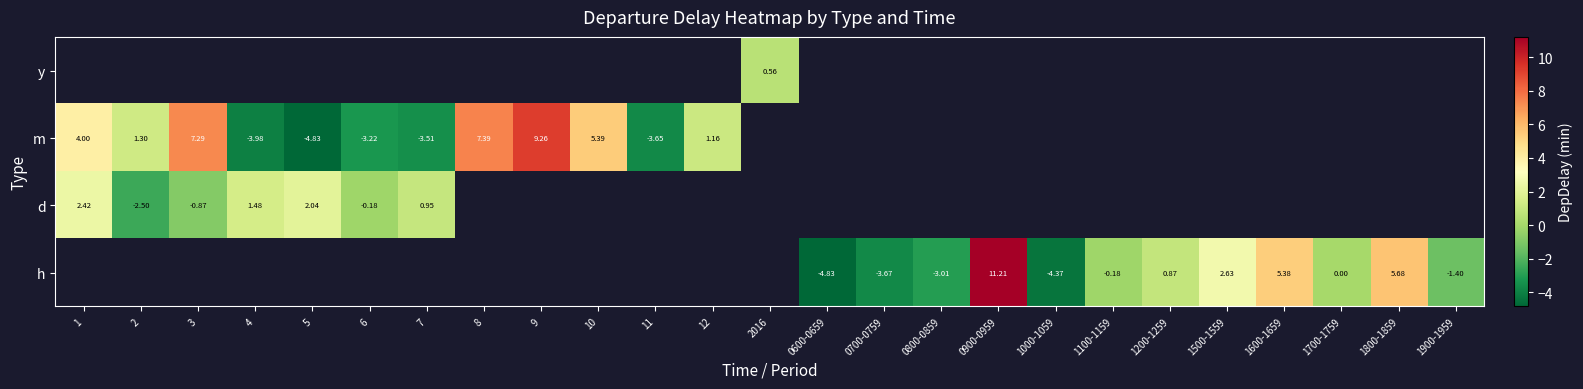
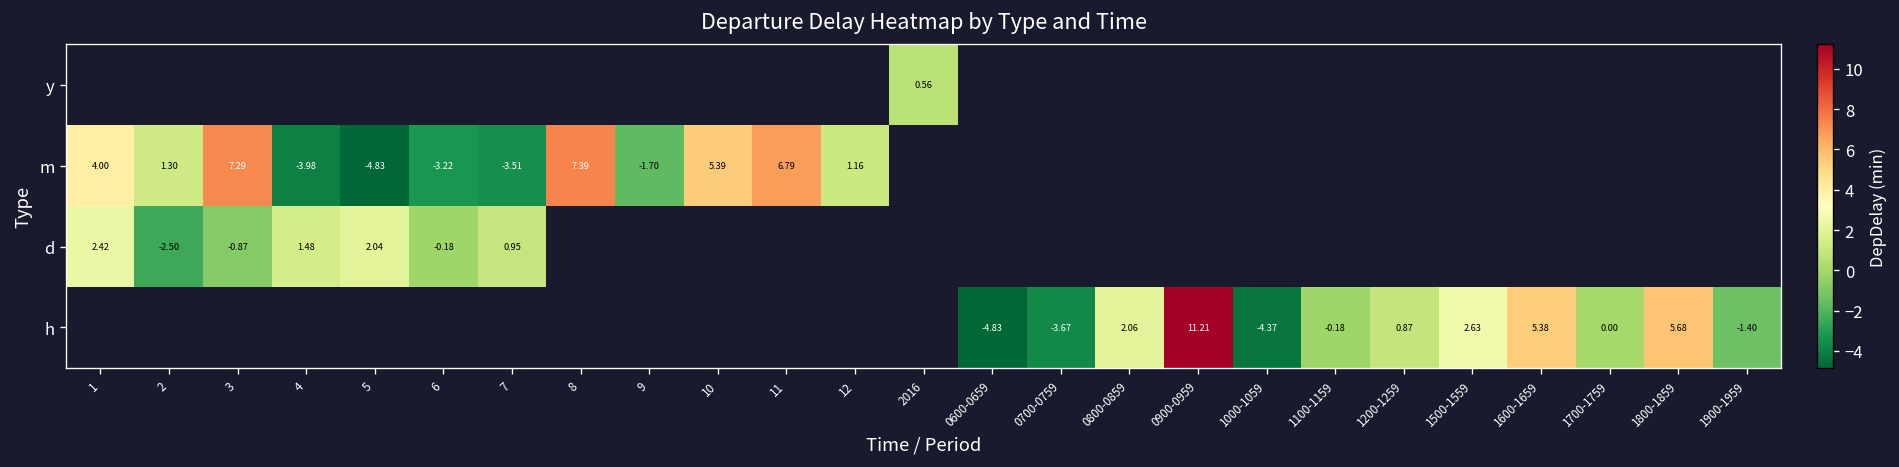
m, 9: 9.26 -> -1.70
m, 11: -3.65 -> 6.79
h, 0800-0859: -3.01 -> 2.06
